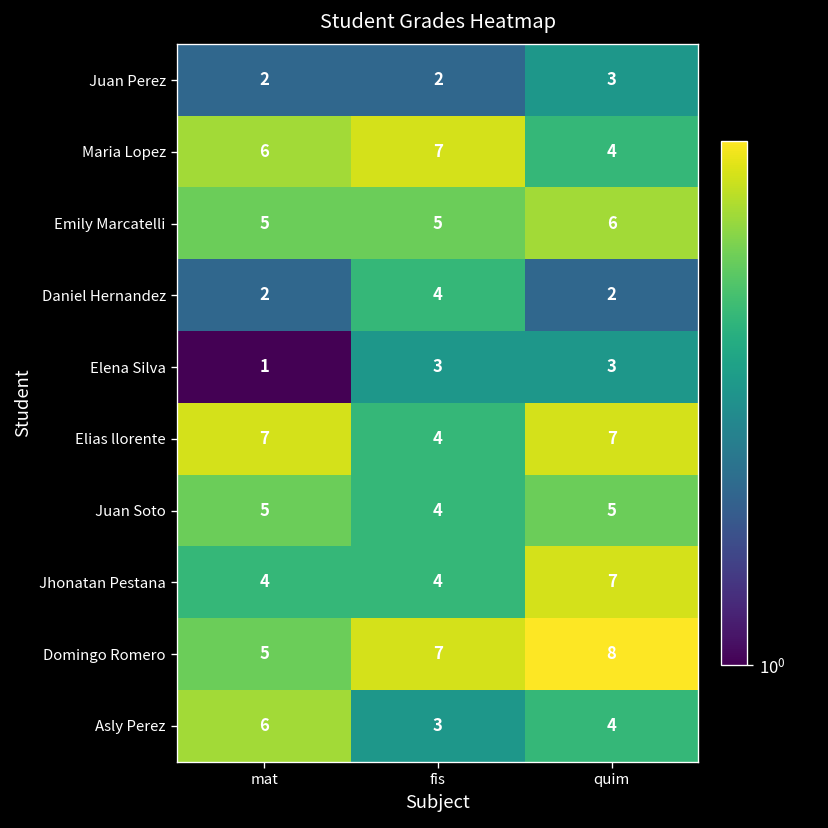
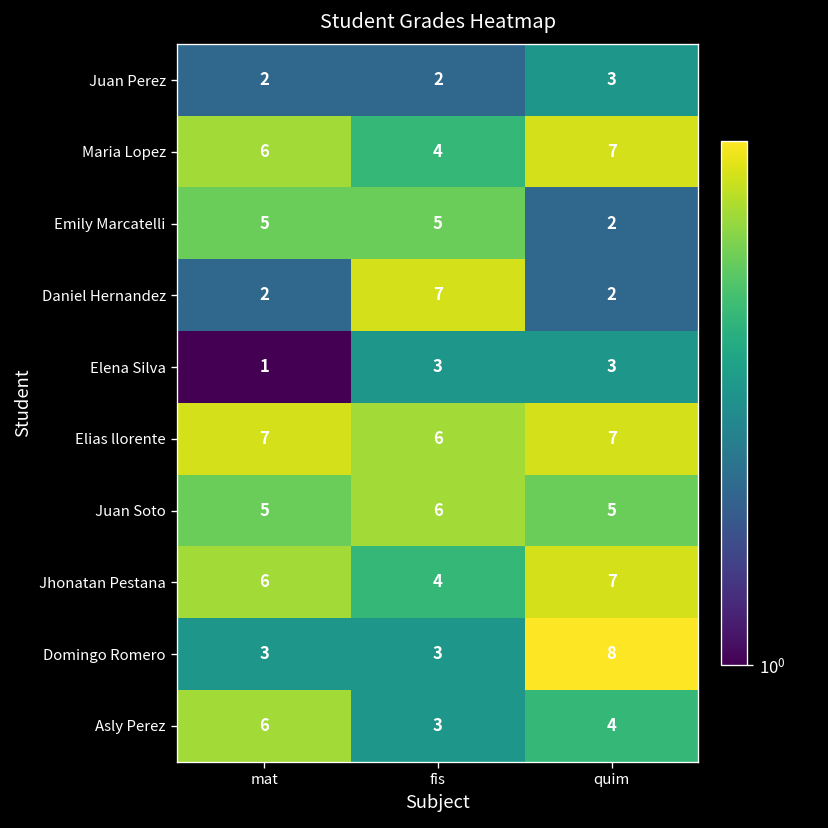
Maria Lopez, fis: 7 -> 4
Maria Lopez, quim: 4 -> 7
Emily Marcatelli, quim: 6 -> 2
Daniel Hernandez, fis: 4 -> 7
Elias llorente, fis: 4 -> 6
Juan Soto, fis: 4 -> 6
Jhonatan Pestana, mat: 4 -> 6
Domingo Romero, mat: 5 -> 3
Domingo Romero, fis: 7 -> 3
